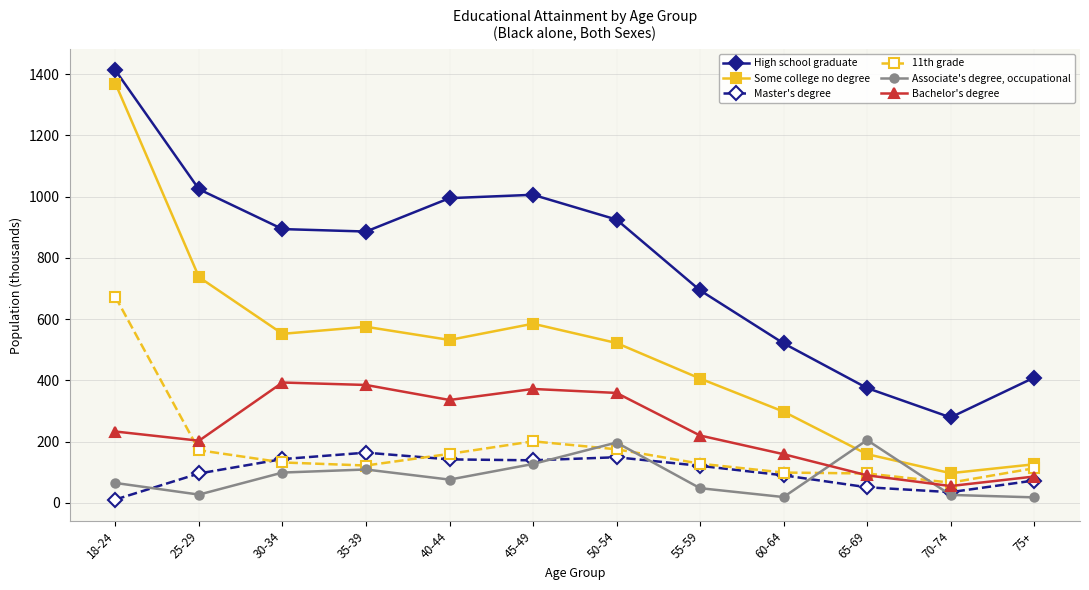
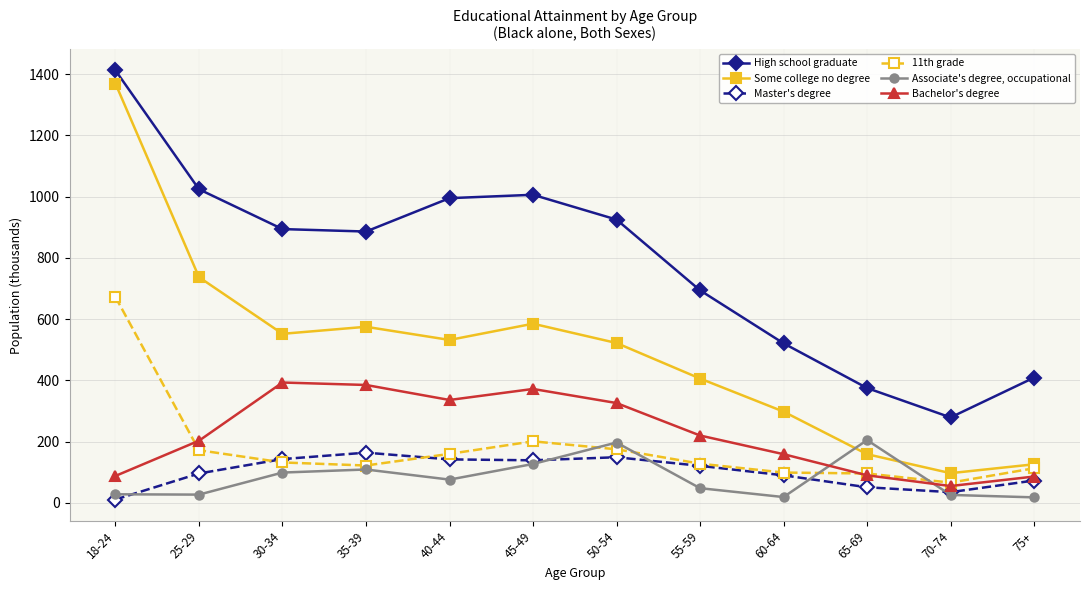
Associate's degree, occupational, 18-24: 70 -> 30
Bachelor's degree, 18-24: 230 -> 90
Bachelor's degree, 50-54: 360 -> 330
